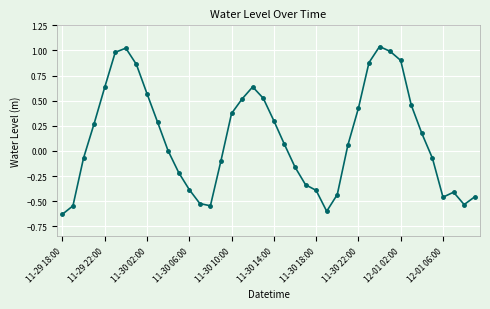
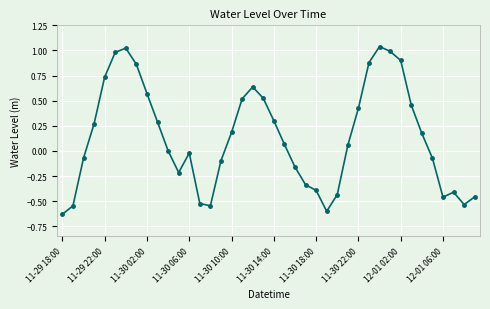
11-29 22:00: 0.63 -> 0.74
11-30 06:00: -0.38 -> -0.02
11-30 10:00: 0.37 -> 0.18
